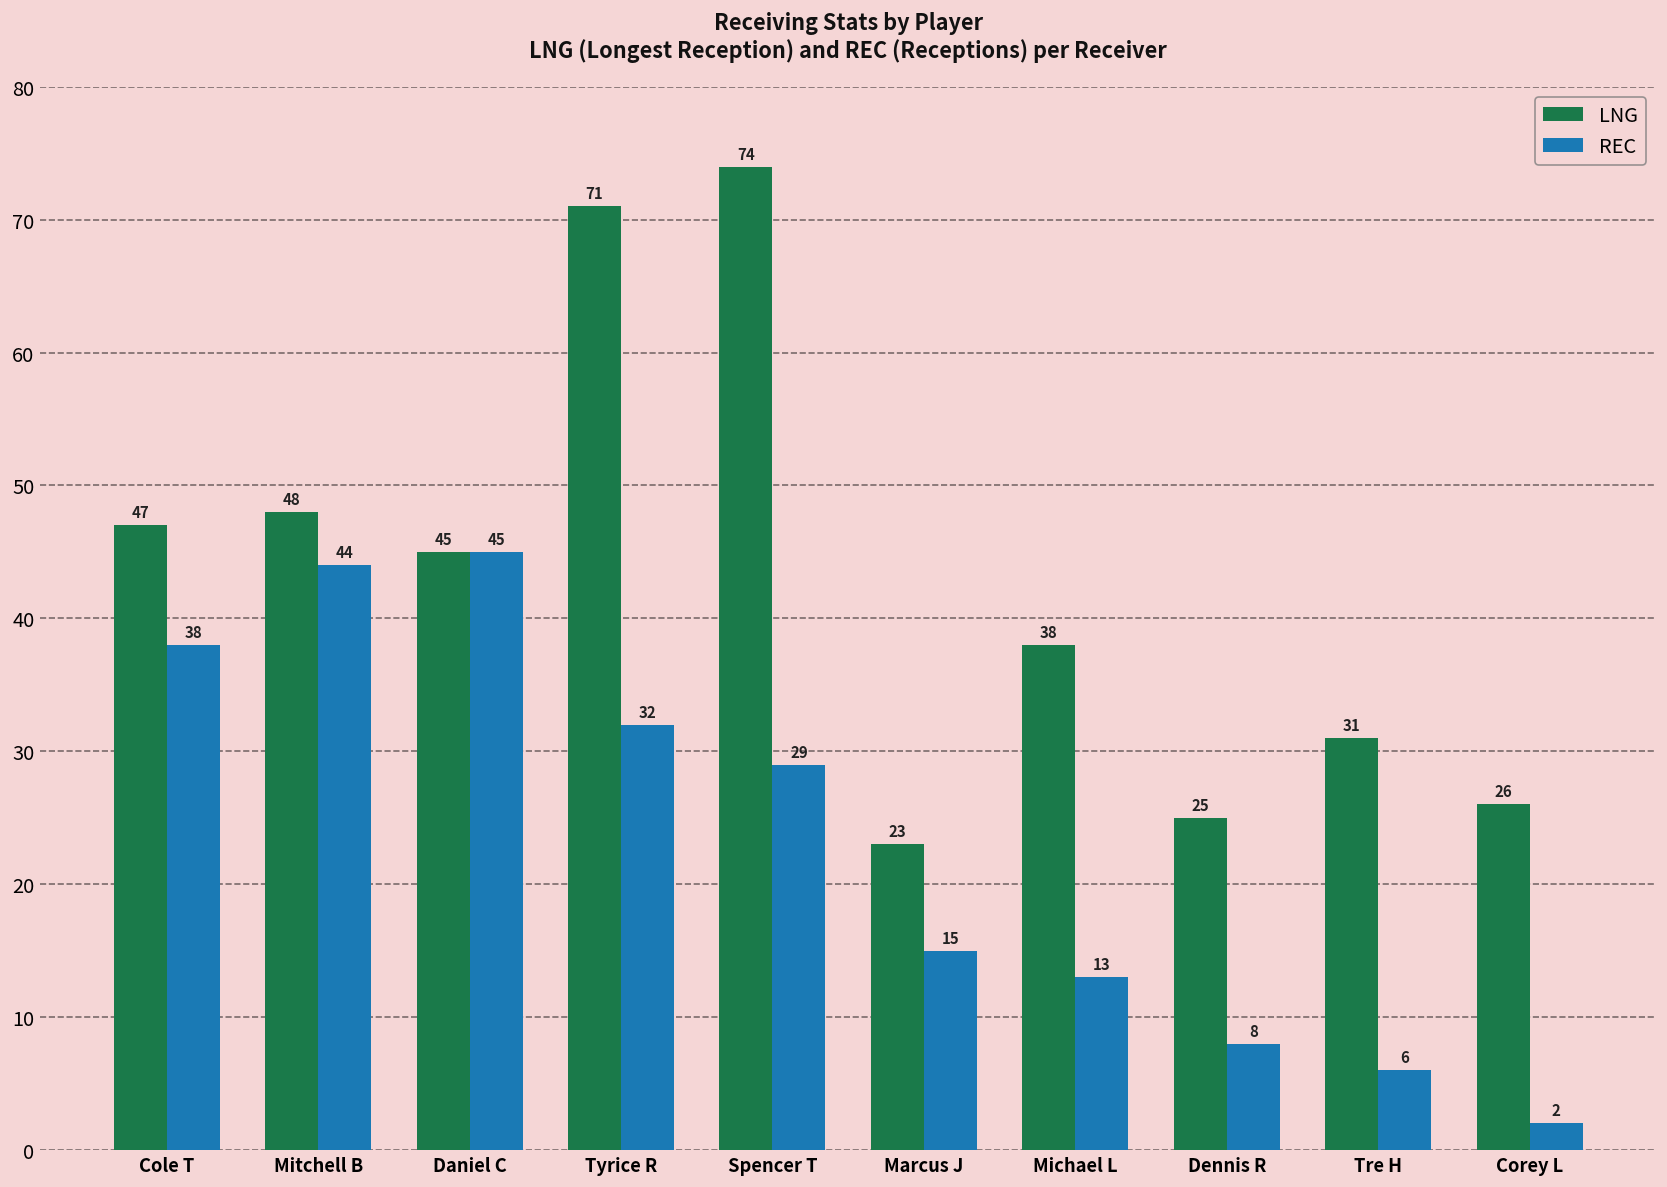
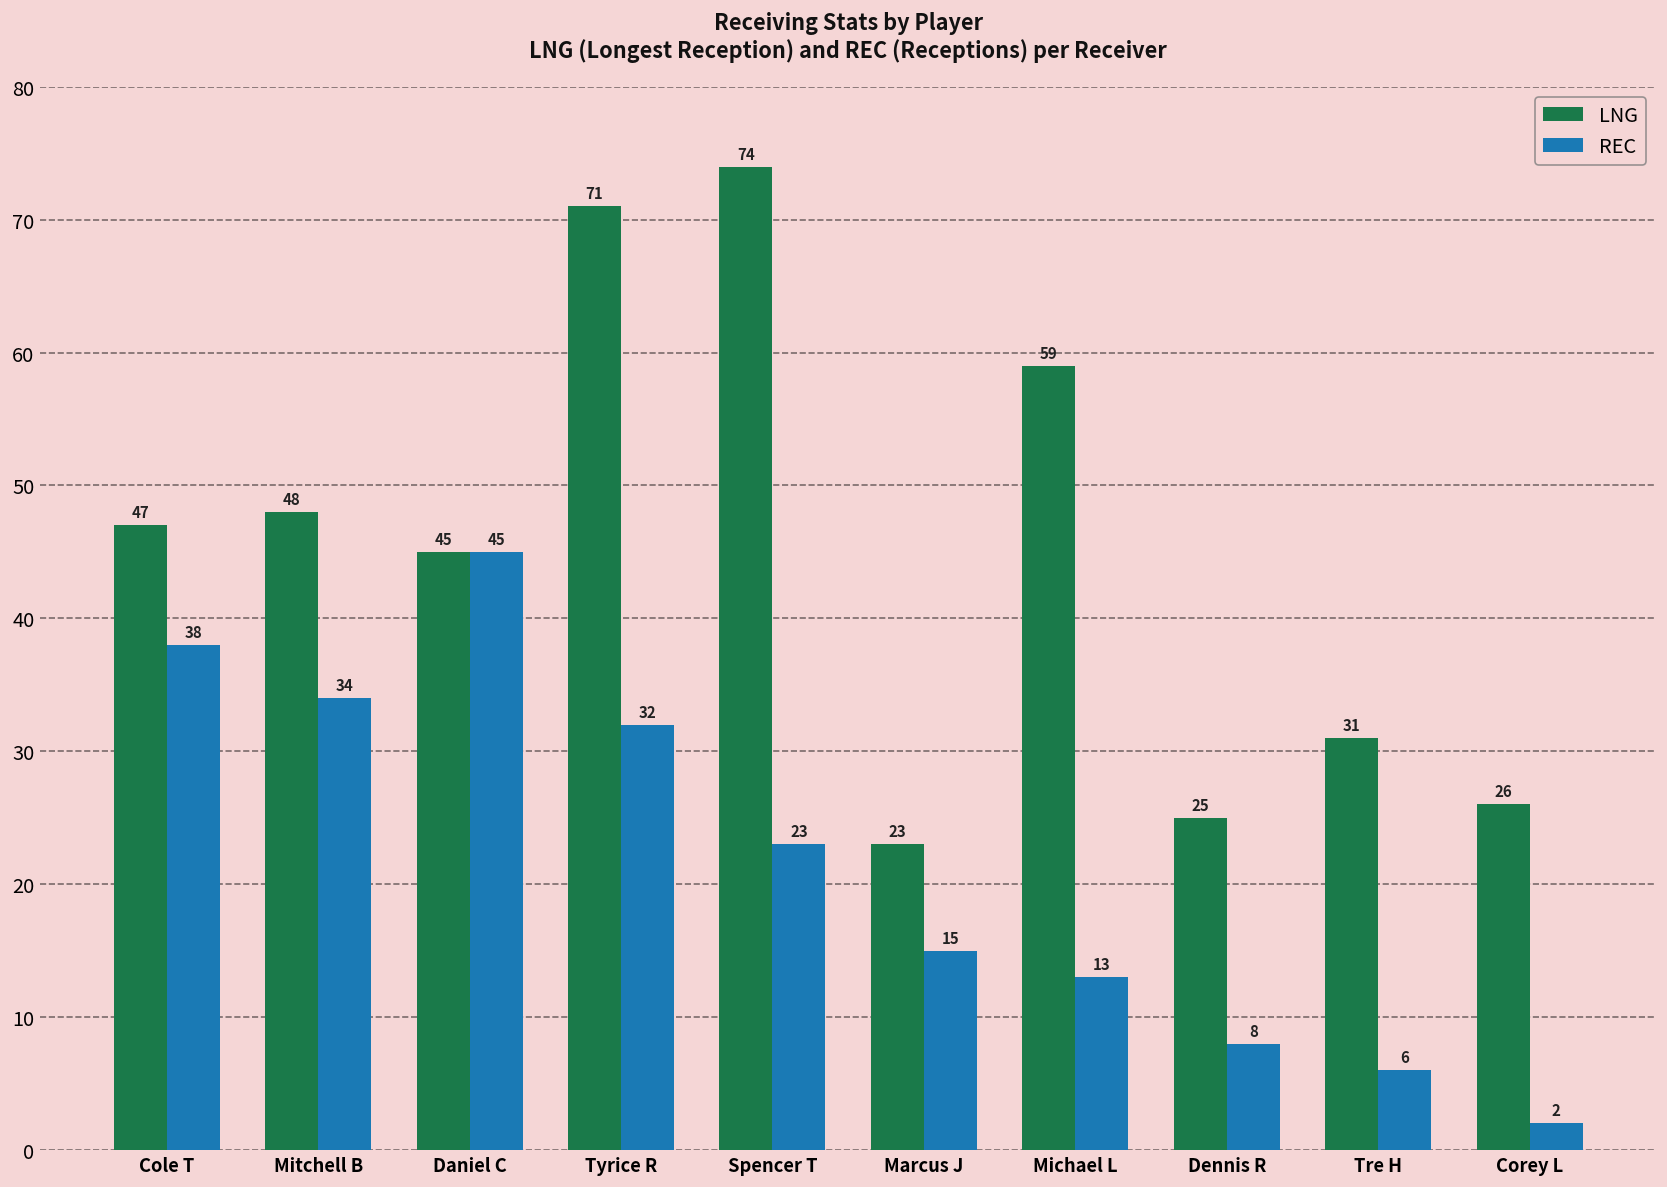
REC, Mitchell B: 44 -> 34
REC, Spencer T: 29 -> 23
LNG, Michael L: 38 -> 59
